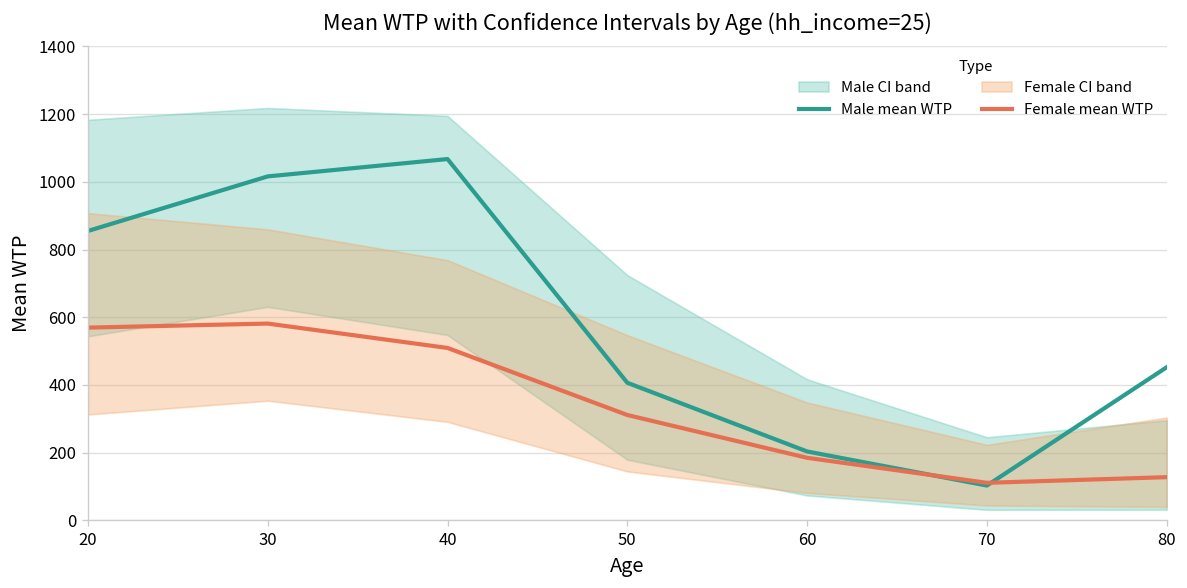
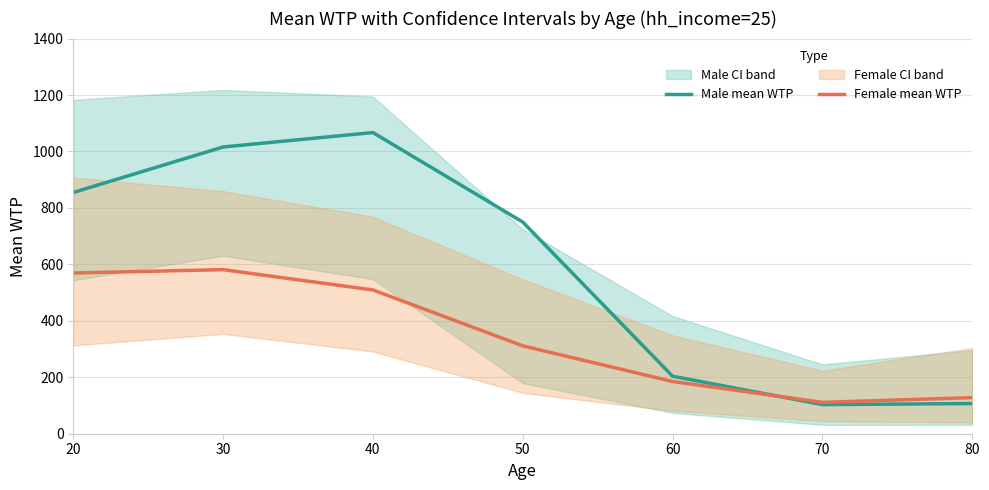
Male mean WTP, 50: 410 -> 750
Male mean WTP, 80: 450 -> 110
